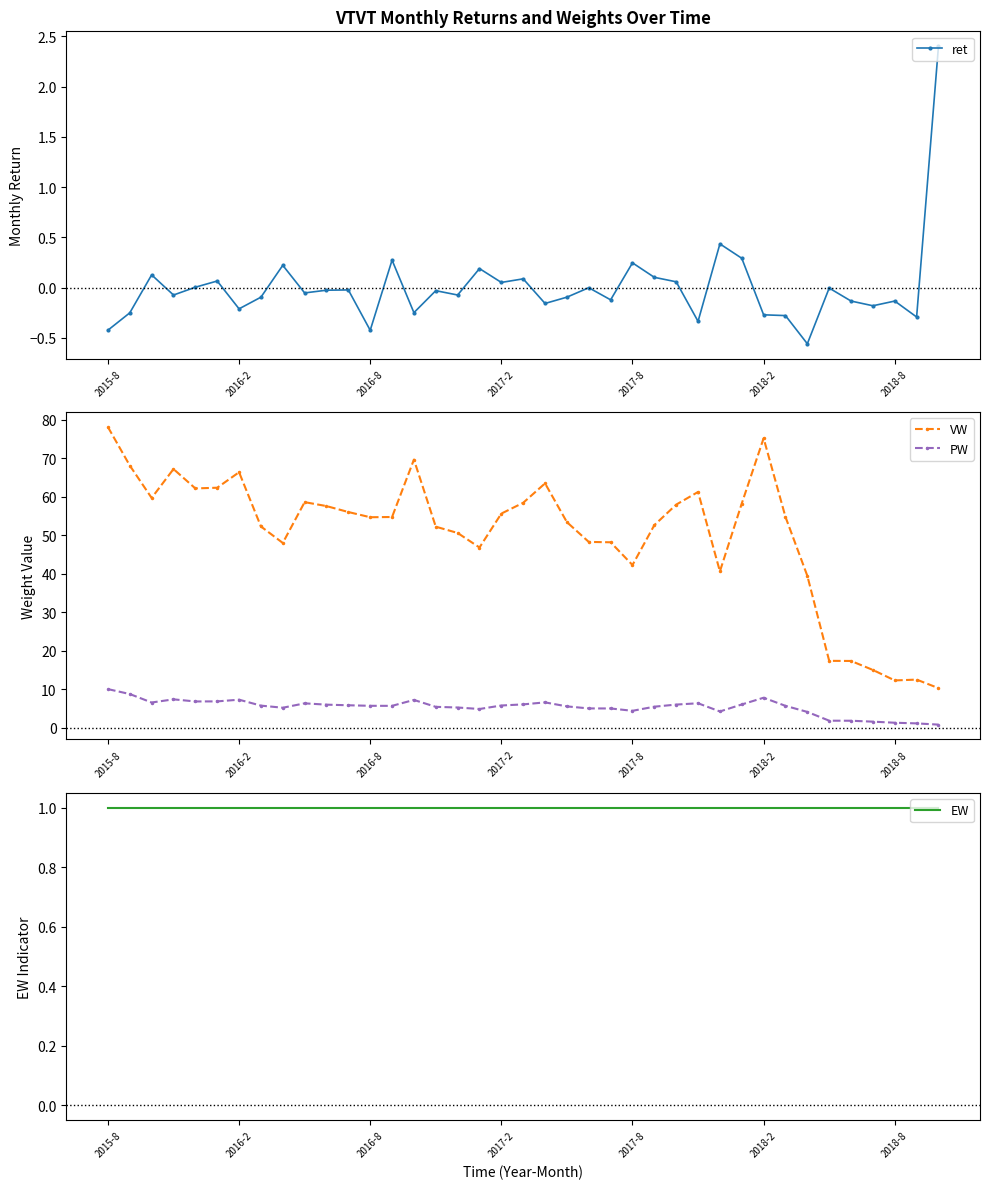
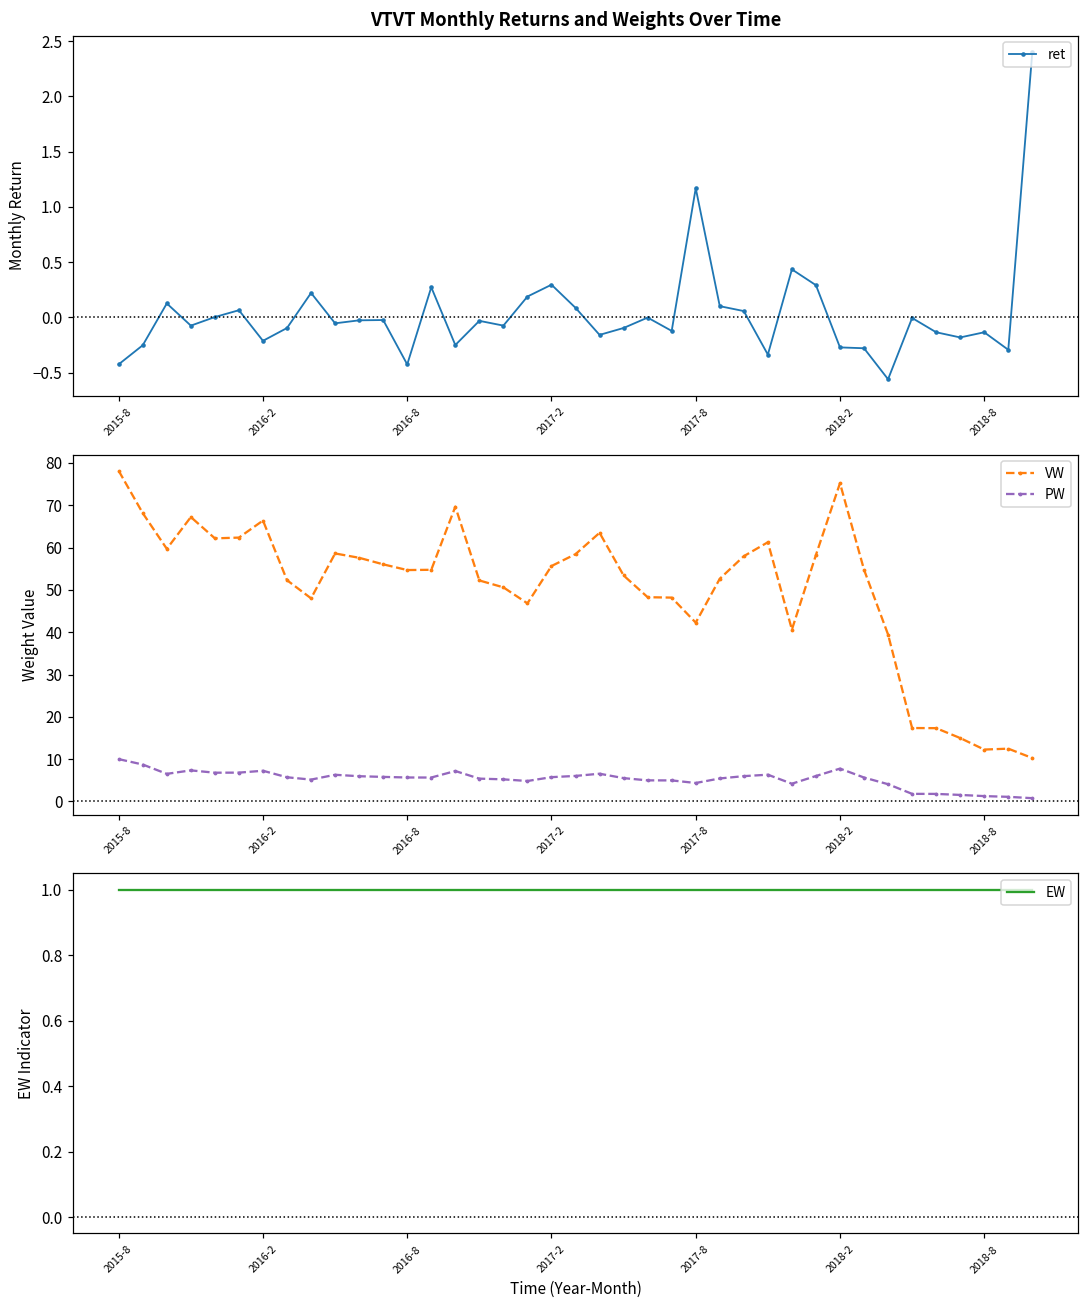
VTVT Monthly Returns and Weights Over Time, 2017-2: 0.05 -> 0.30
VTVT Monthly Returns and Weights Over Time, 2017-8: 0.25 -> 1.17
